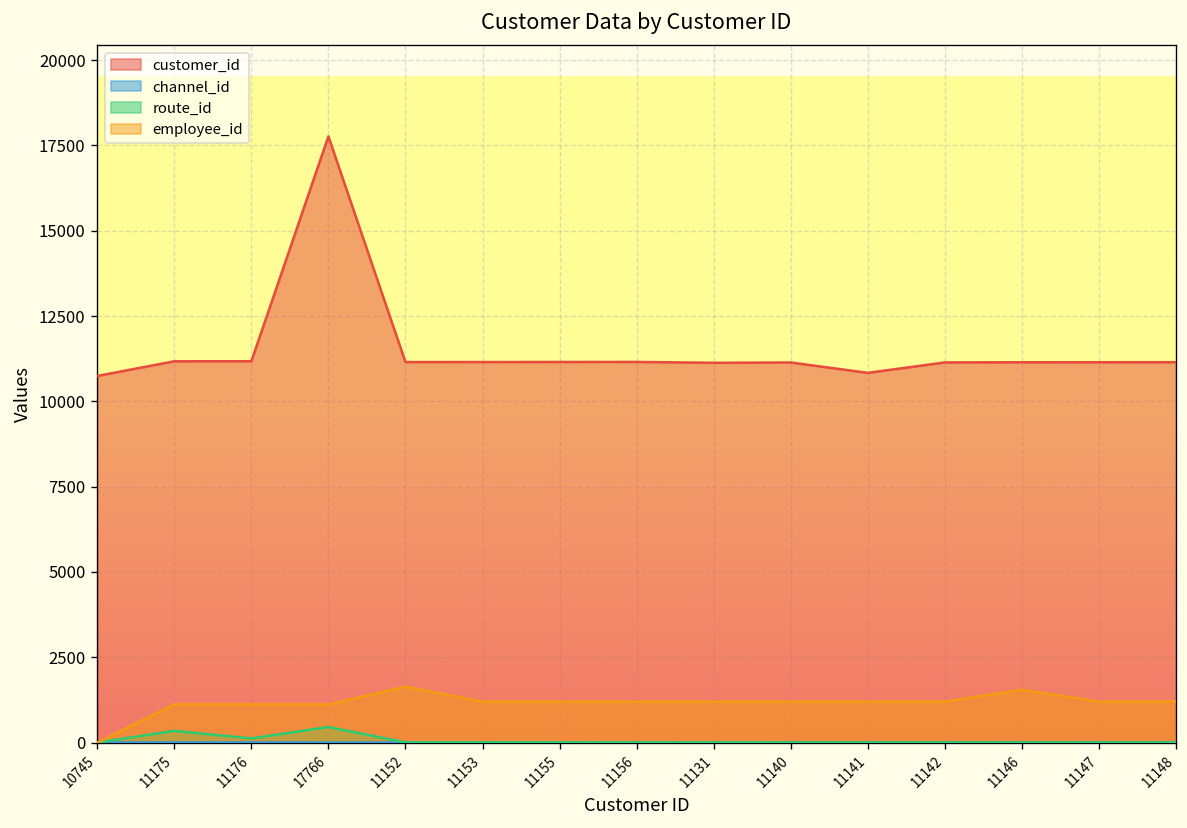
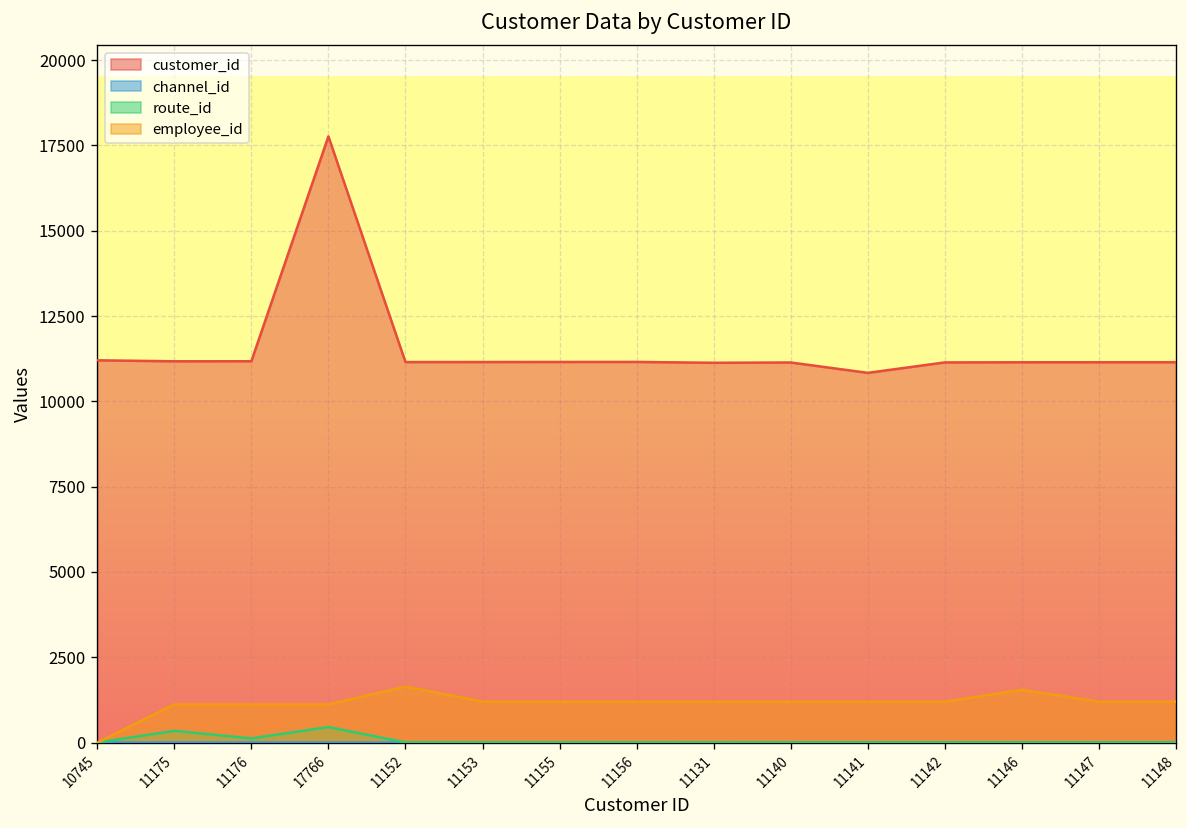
customer_id, 10745: 10700 -> 11200
